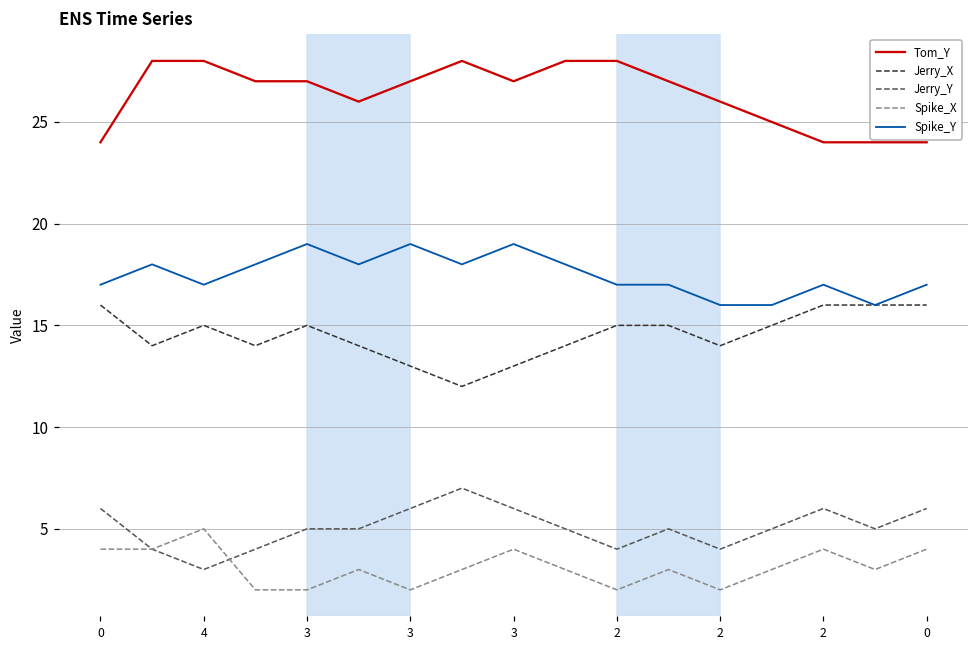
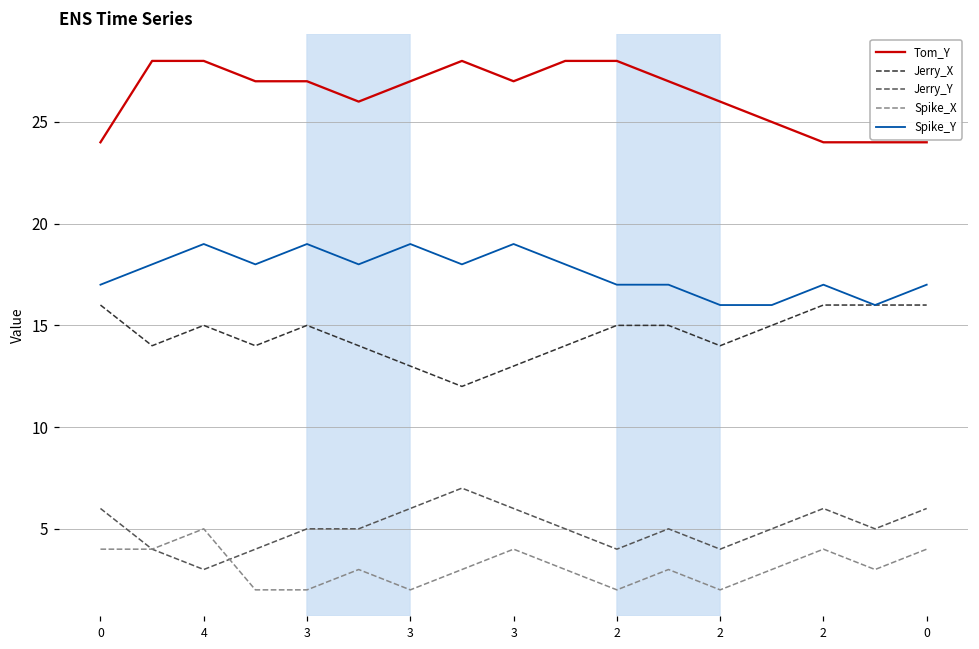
Spike_Y, 4: 17 -> 19
